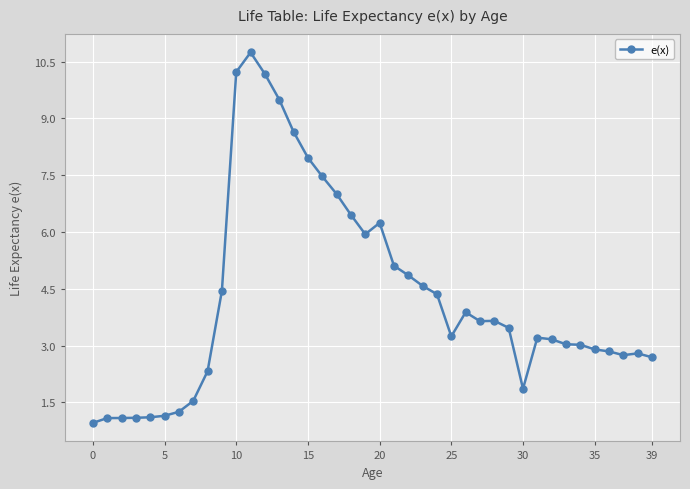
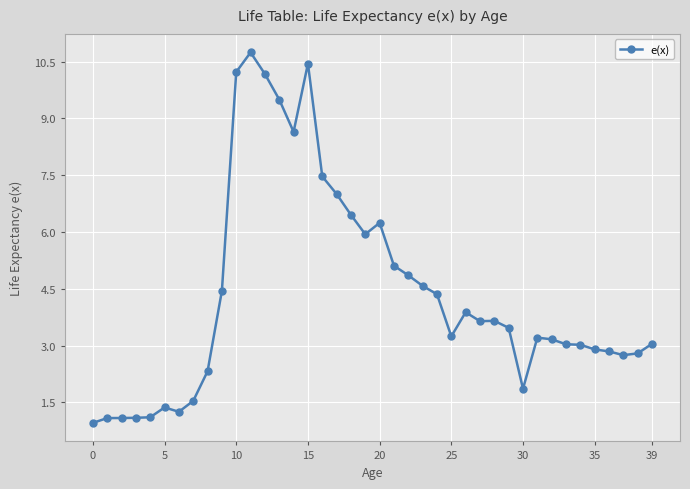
5: 1.1 -> 1.4
15: 8.0 -> 10.4
39: 2.7 -> 3.0
